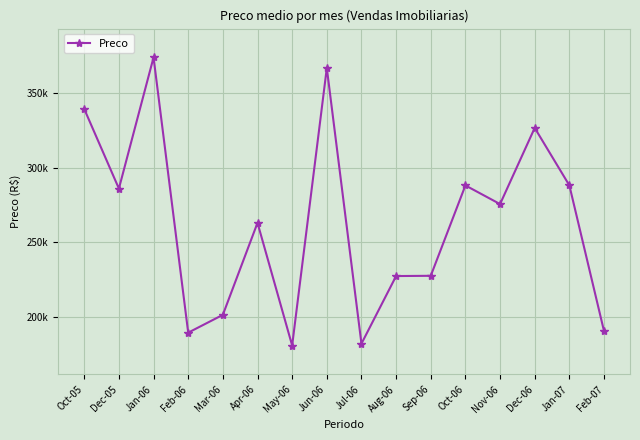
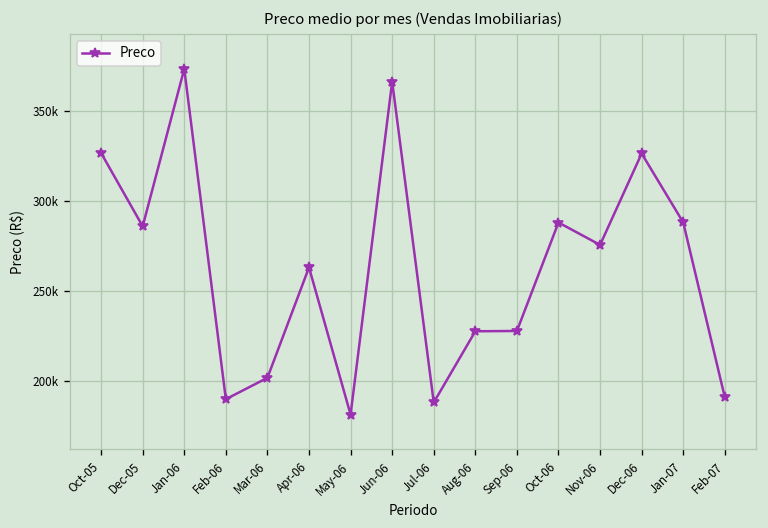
Oct-05: 339000 -> 327000
Jul-06: 182000 -> 188000
